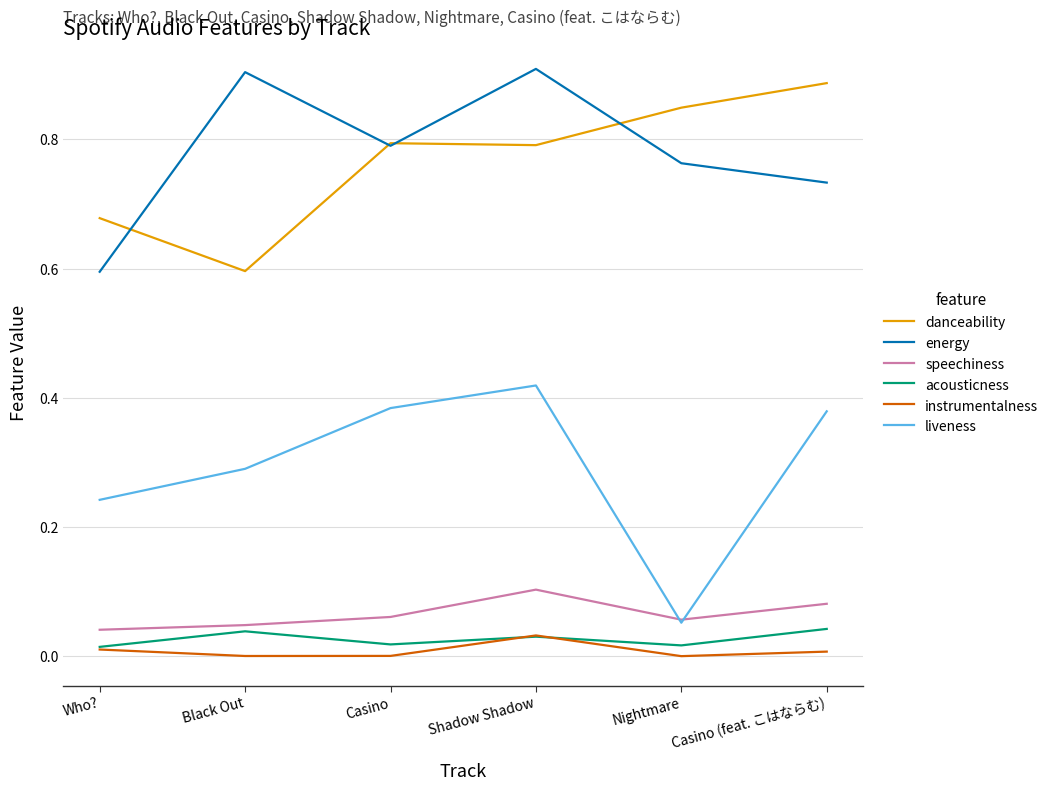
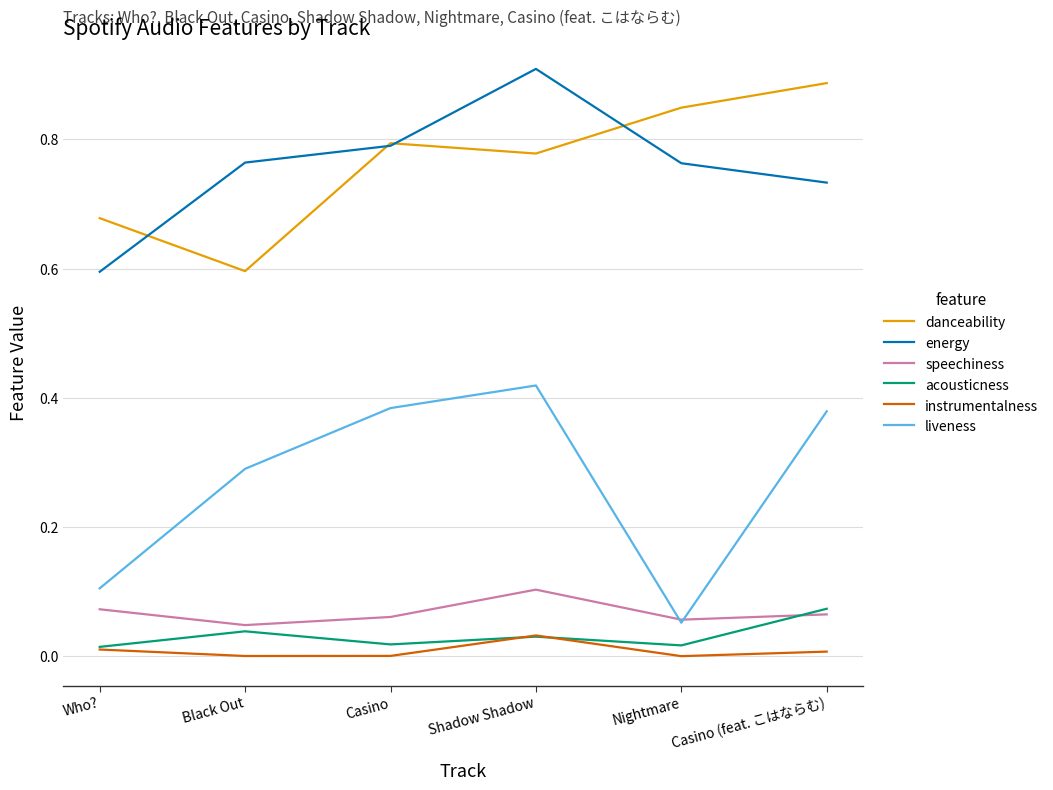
speechiness, Who?: 0.04 -> 0.07
liveness, Who?: 0.24 -> 0.11
energy, Black Out: 0.90 -> 0.76
danceability, Shadow Shadow: 0.79 -> 0.78
speechiness, Casino (feat. こはならむ): 0.08 -> 0.06
acousticness, Casino (feat. こはならむ): 0.04 -> 0.07
